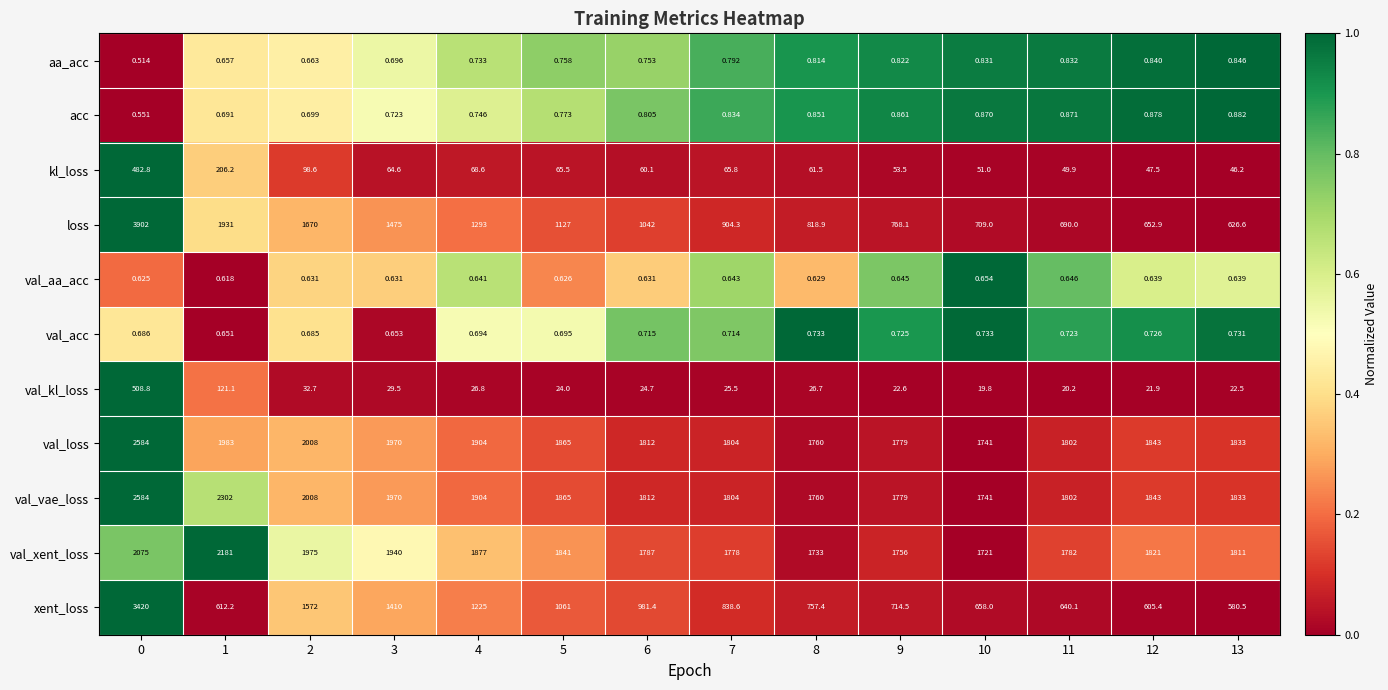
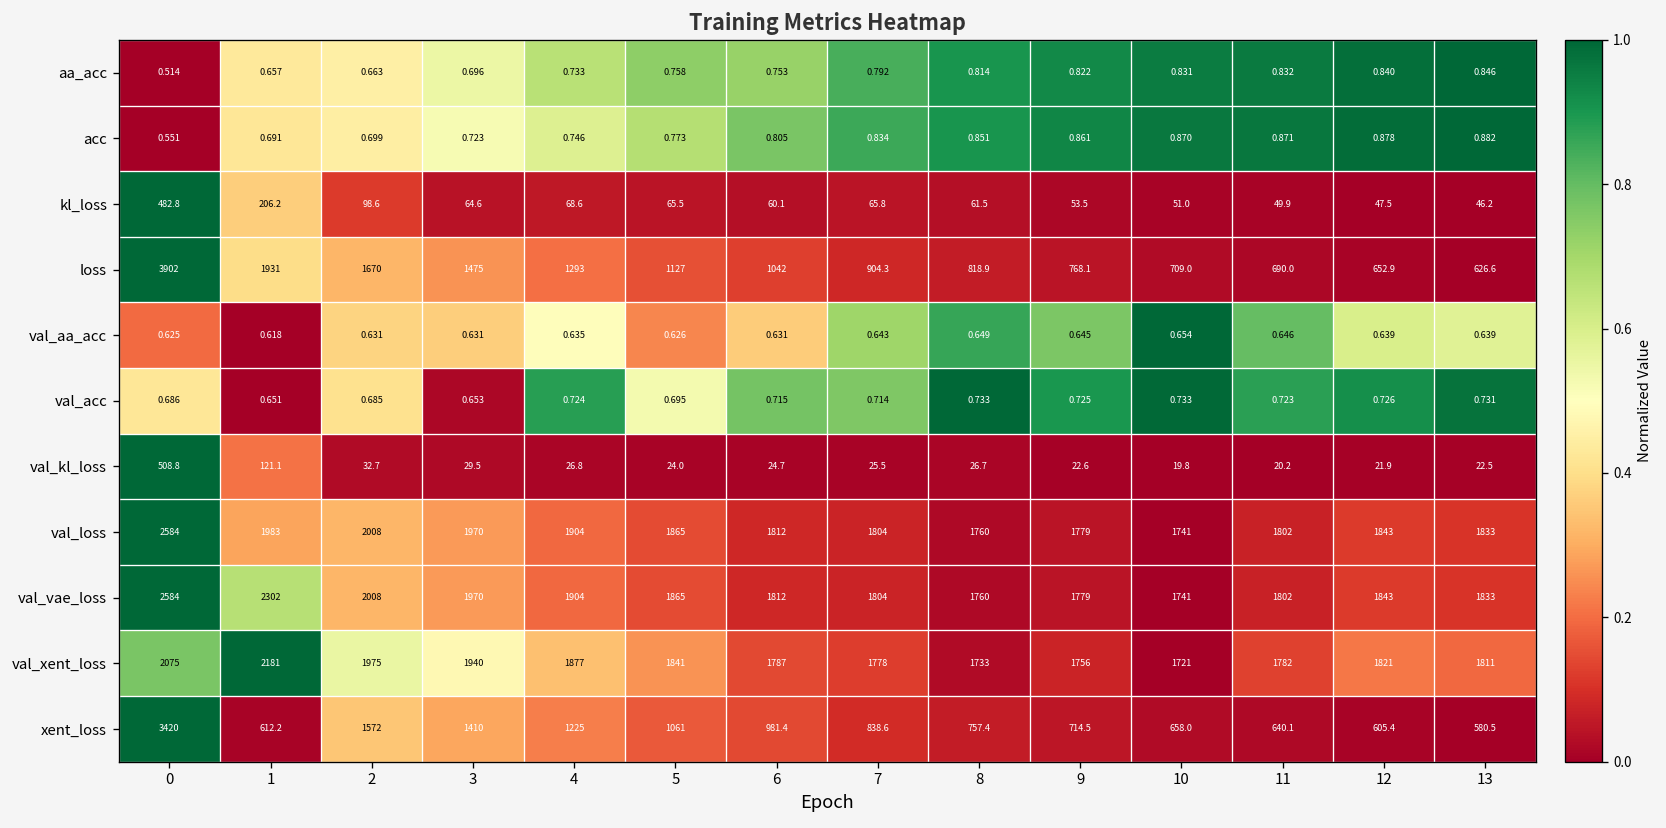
val_aa_acc, 4: 0.641 -> 0.635
val_aa_acc, 8: 0.629 -> 0.649
val_acc, 4: 0.694 -> 0.724
